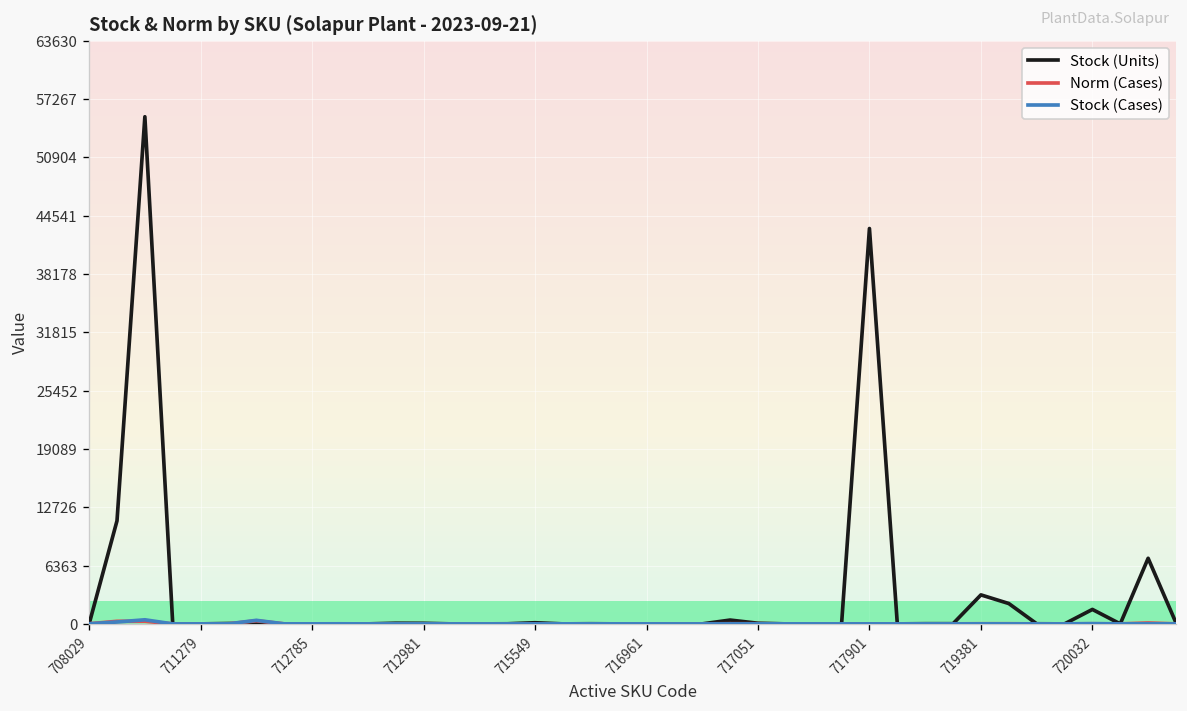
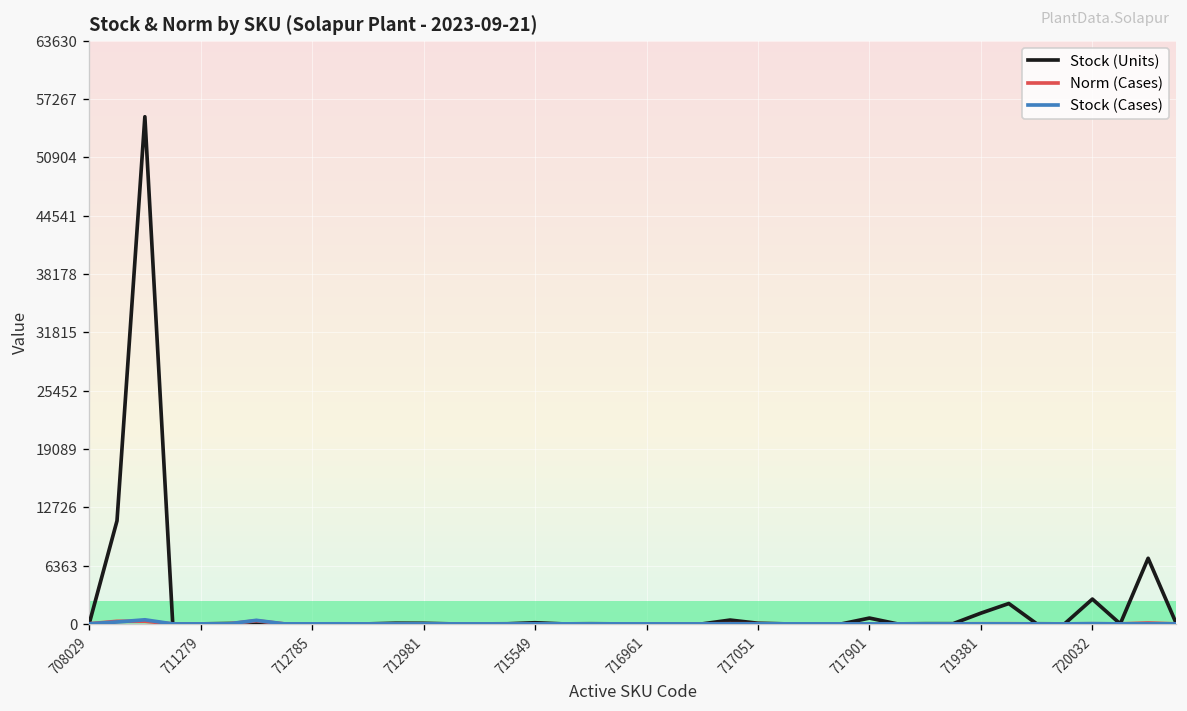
Stock (Units), 717901: 43000 -> 1000
Stock (Units), 719381: 3000 -> 1000
Stock (Units), 720032: 2000 -> 3000
